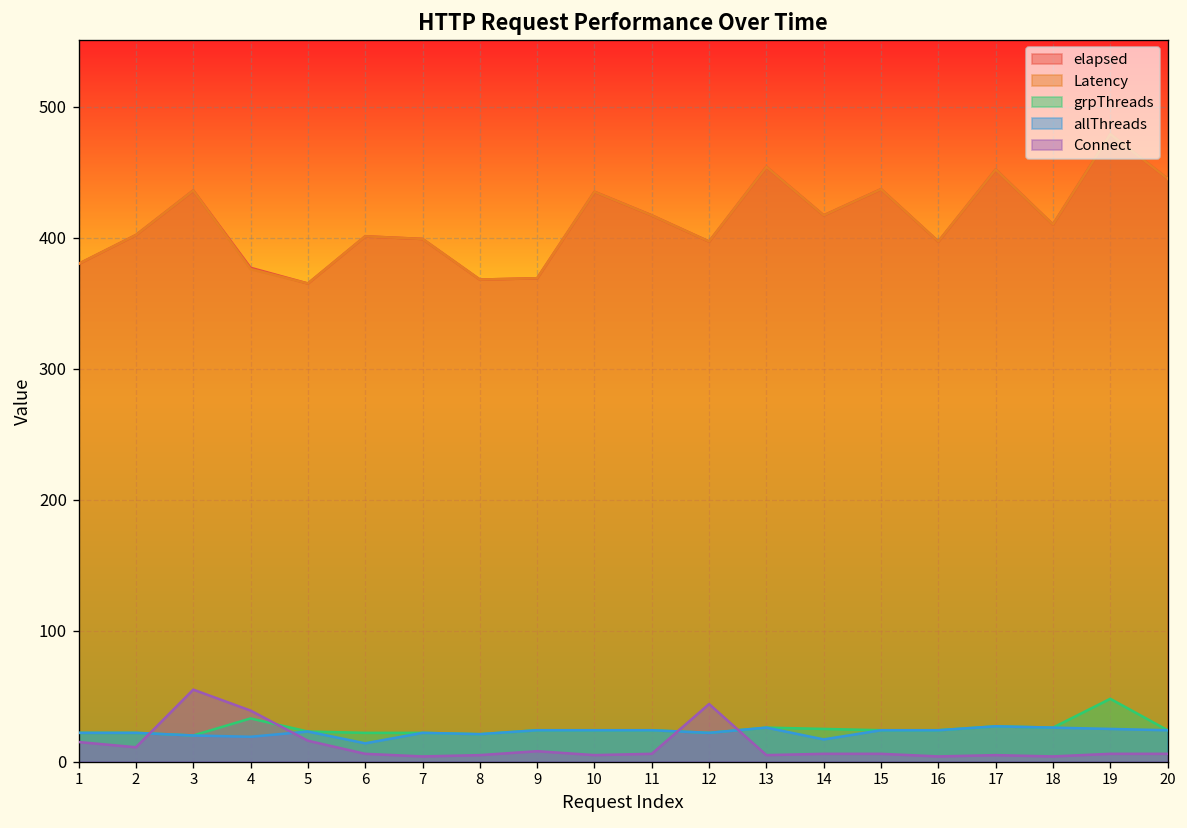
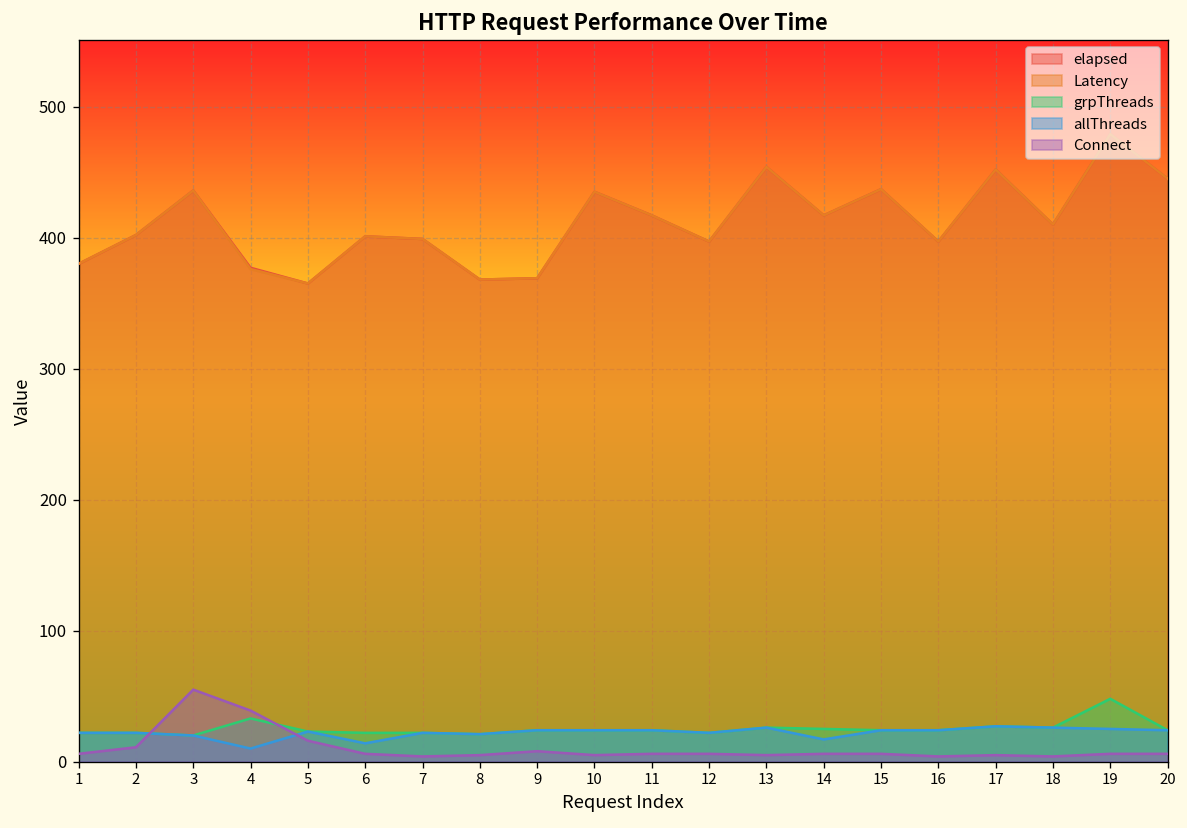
Connect, 1: 15 -> 6
allThreads, 4: 19 -> 10
Connect, 12: 44 -> 6
